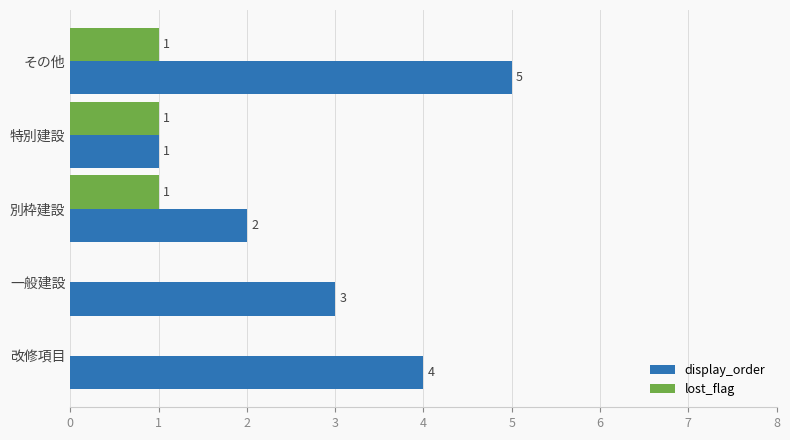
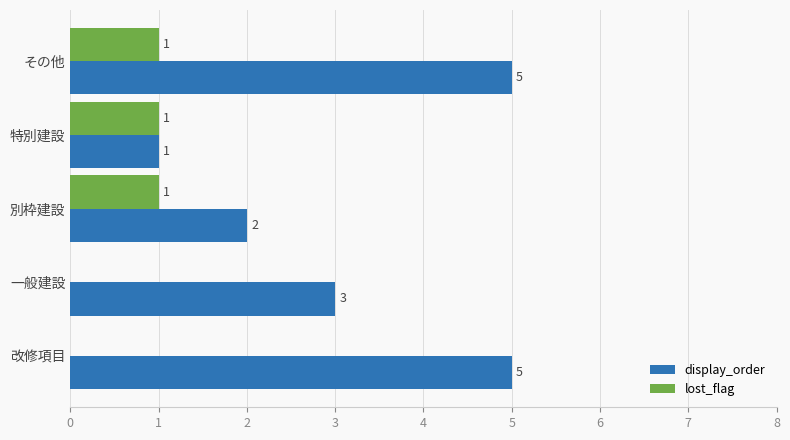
display_order, 改修項目: 4 -> 5
